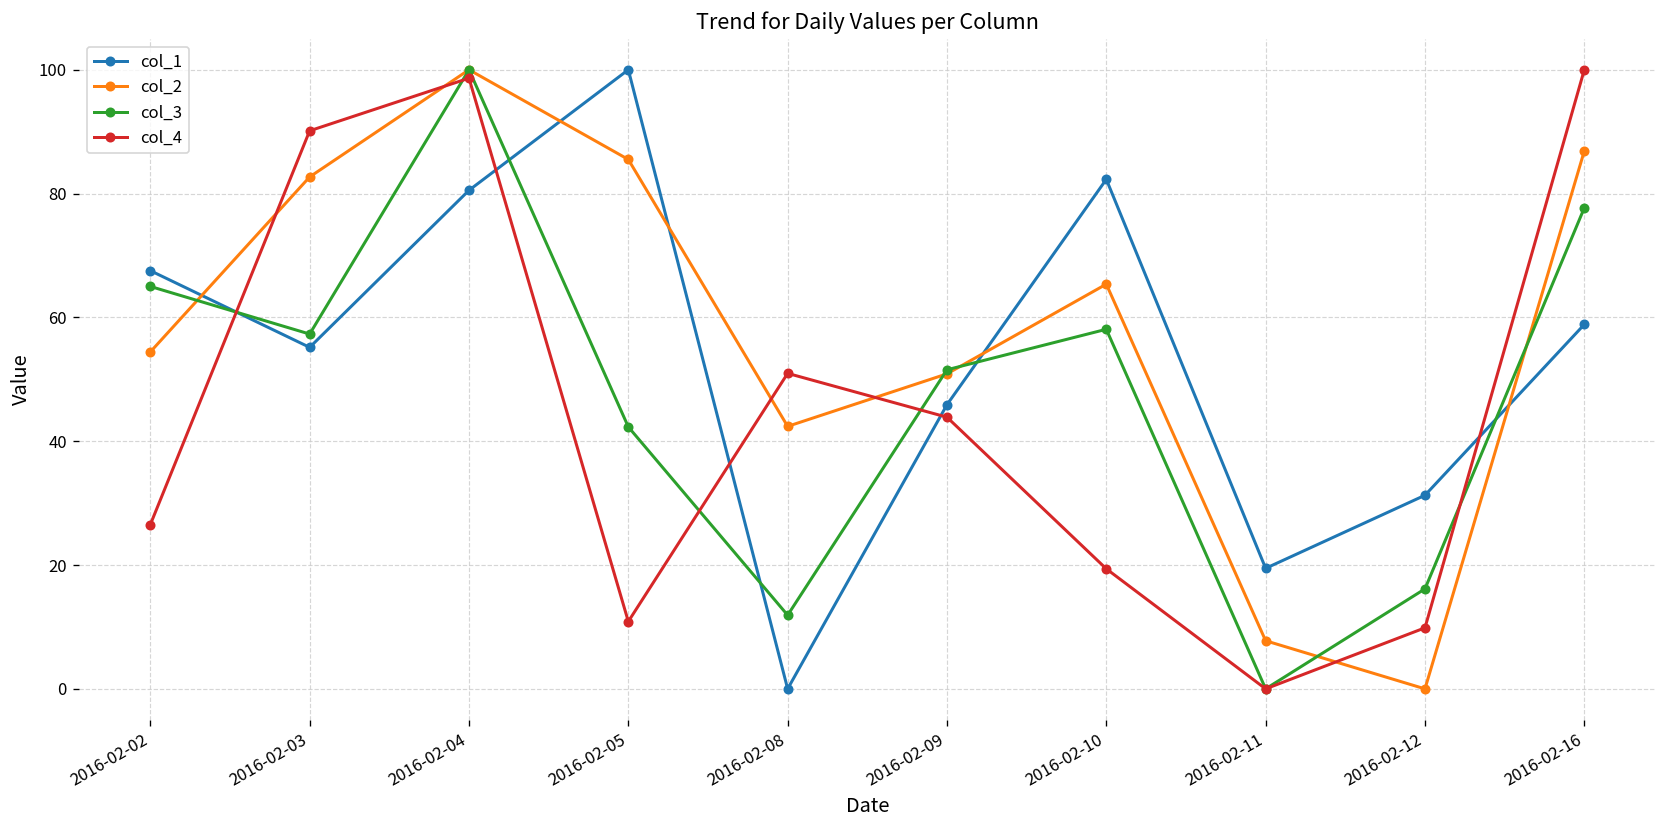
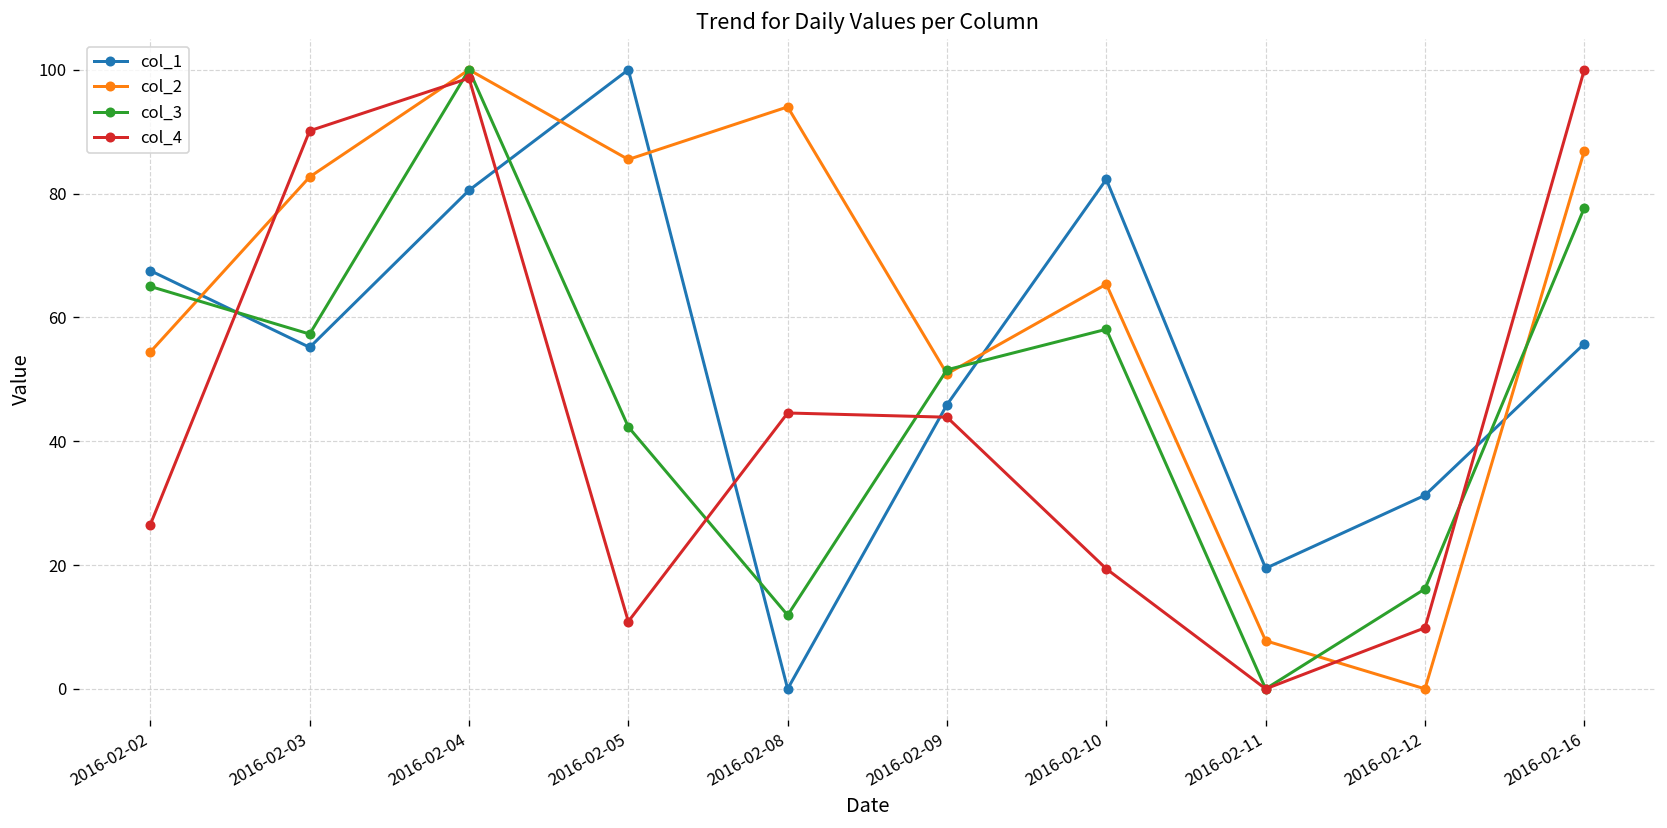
col_2, 2016-02-08: 42 -> 94
col_4, 2016-02-08: 51 -> 45
col_1, 2016-02-16: 59 -> 56
